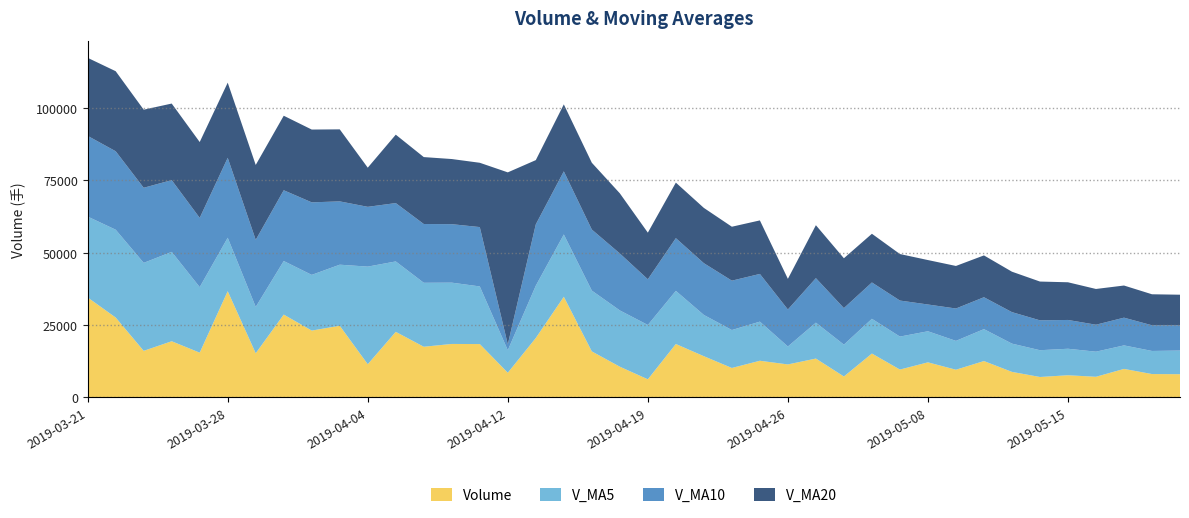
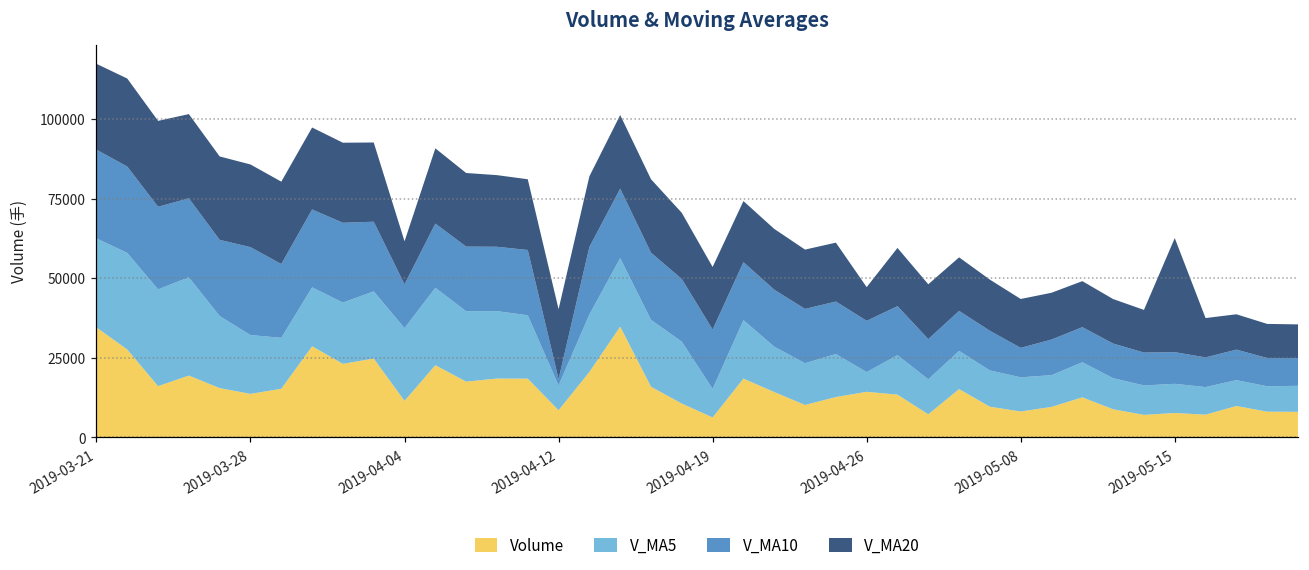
Volume, 2019-03-28: 37000 -> 14000
V_MA5, 2019-04-04: 34000 -> 23000
V_MA10, 2019-04-04: 21000 -> 14000
V_MA20, 2019-04-12: 59000 -> 22000
V_MA5, 2019-04-19: 19000 -> 9000
V_MA10, 2019-04-19: 16000 -> 19000
V_MA20, 2019-04-19: 16000 -> 20000
Volume, 2019-04-26: 11000 -> 14000
V_MA10, 2019-04-26: 13000 -> 16000
Volume, 2019-05-08: 12000 -> 8000
V_MA20, 2019-05-15: 13000 -> 36000
